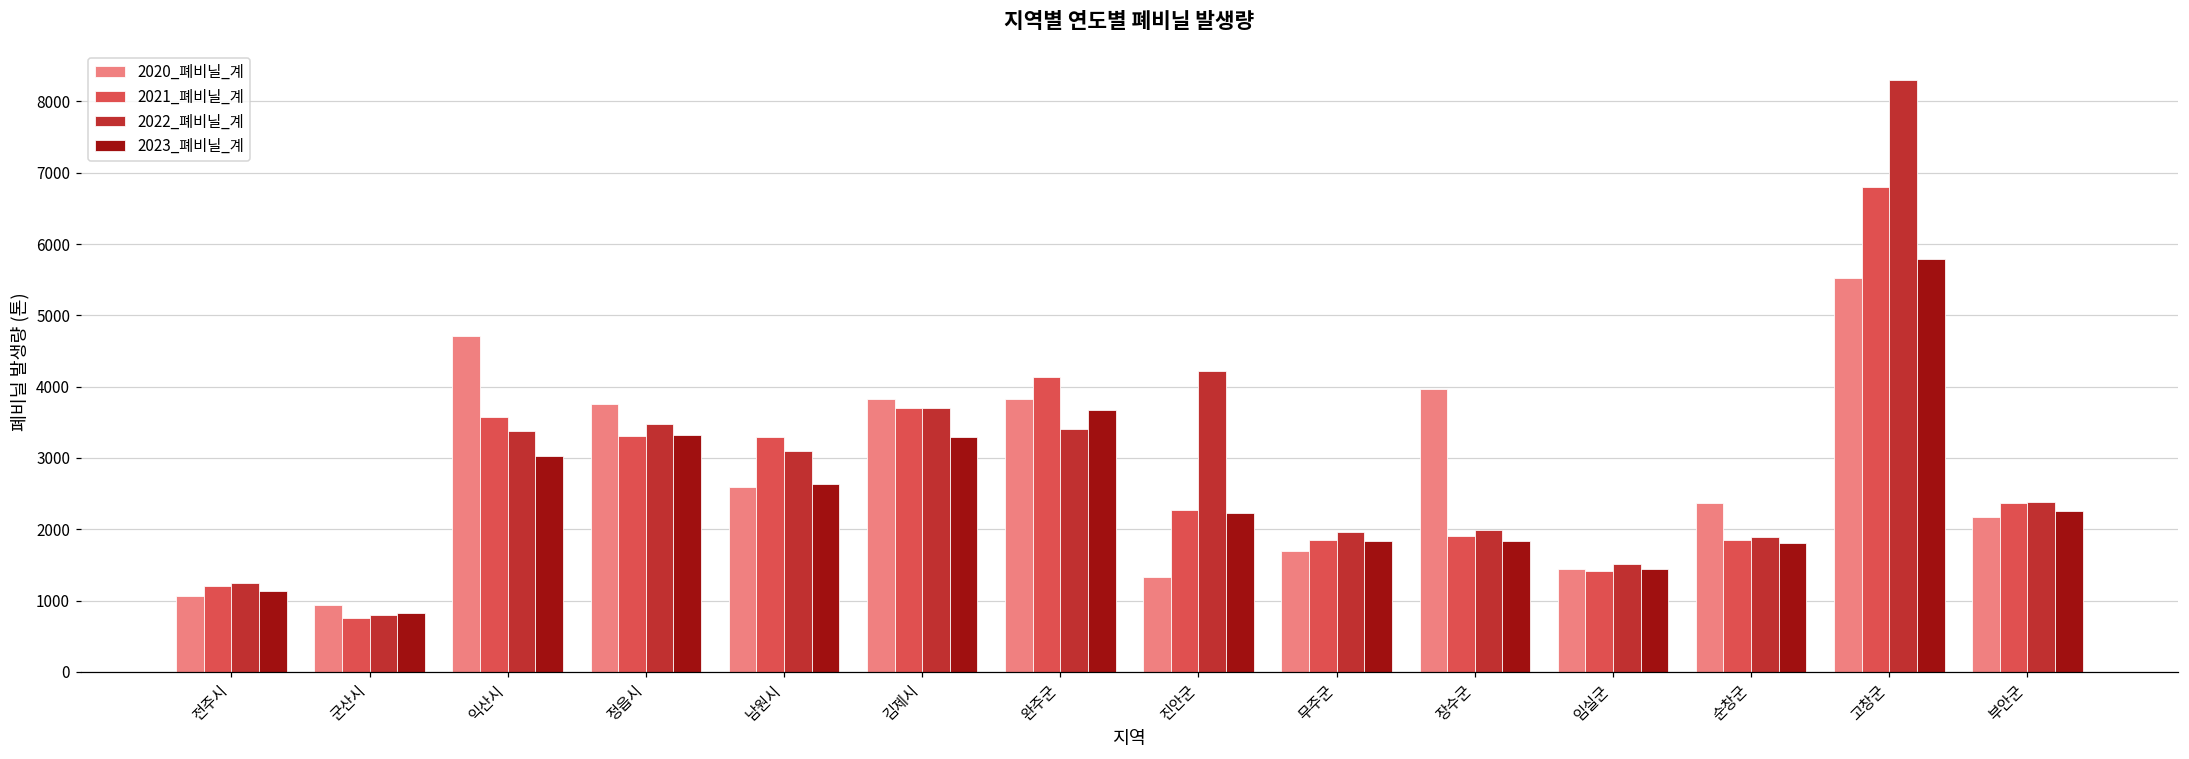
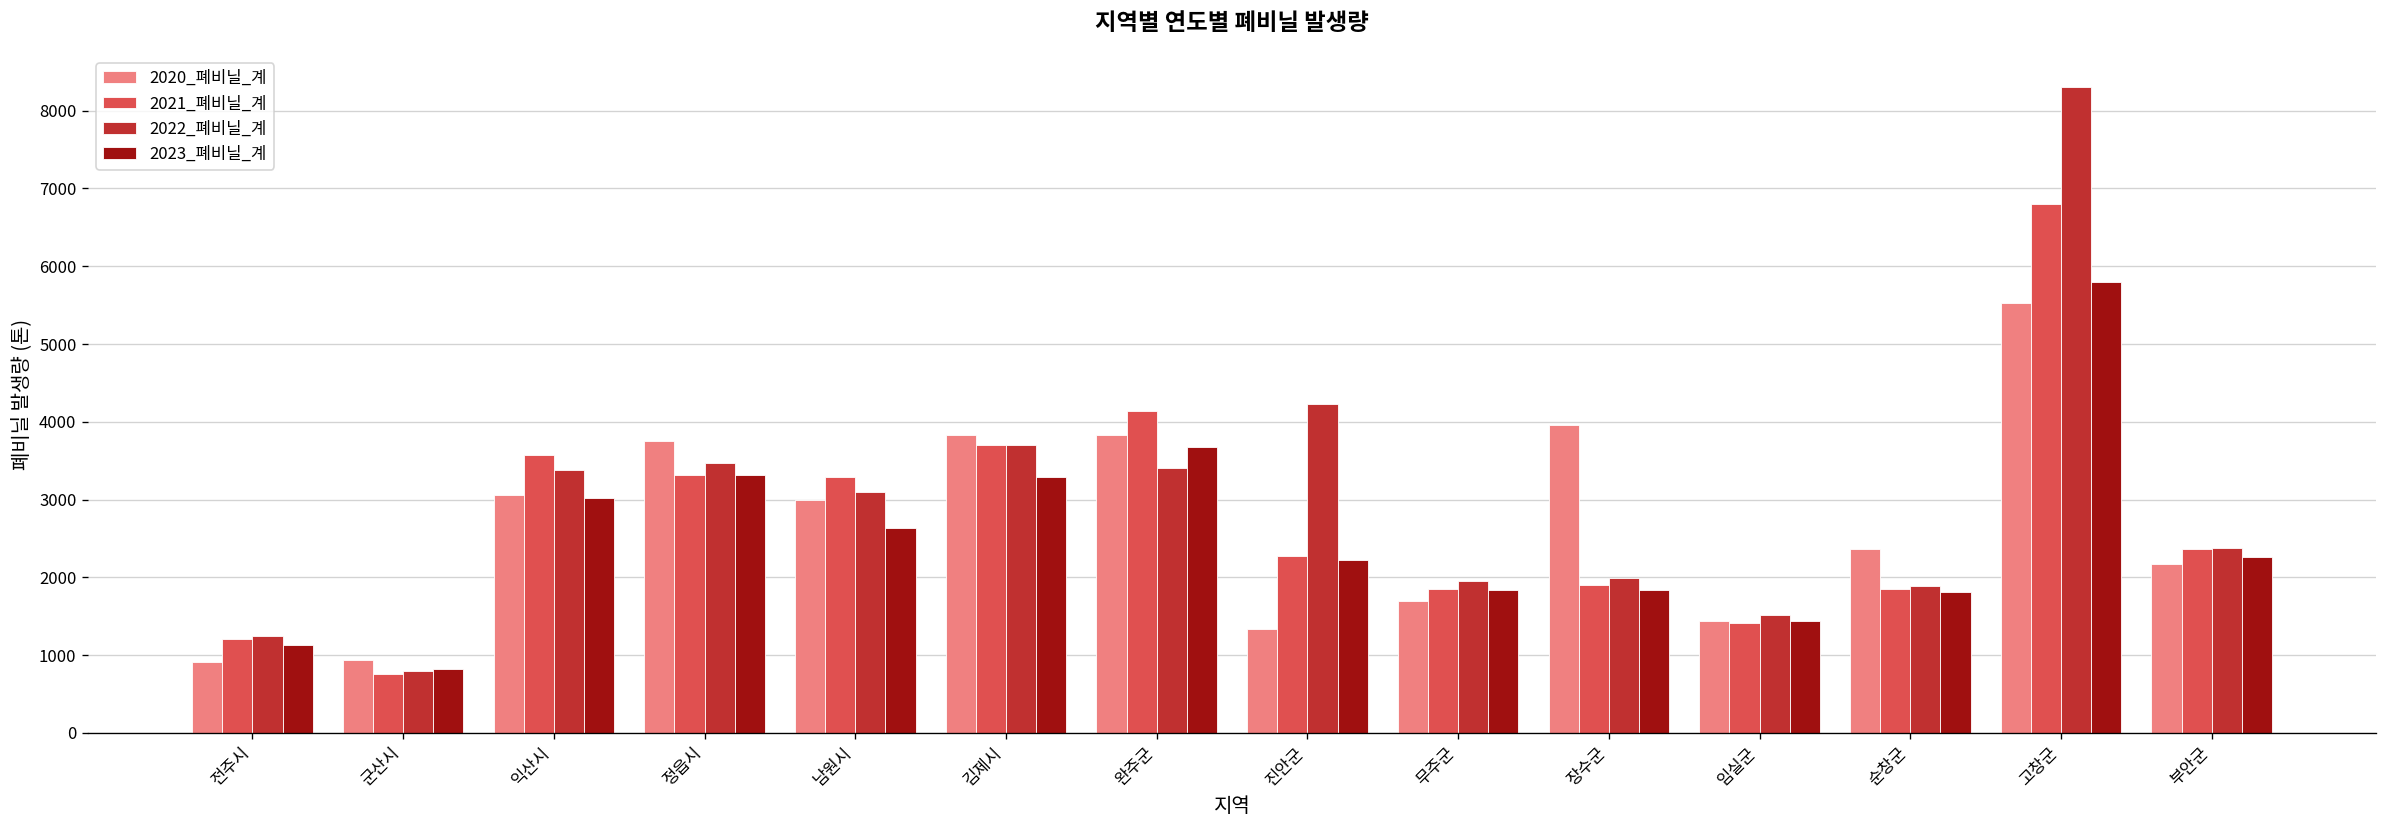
2020_폐비닐_계, 전주시: 1100 -> 900
2020_폐비닐_계, 익산시: 4700 -> 3100
2020_폐비닐_계, 남원시: 2600 -> 3000
